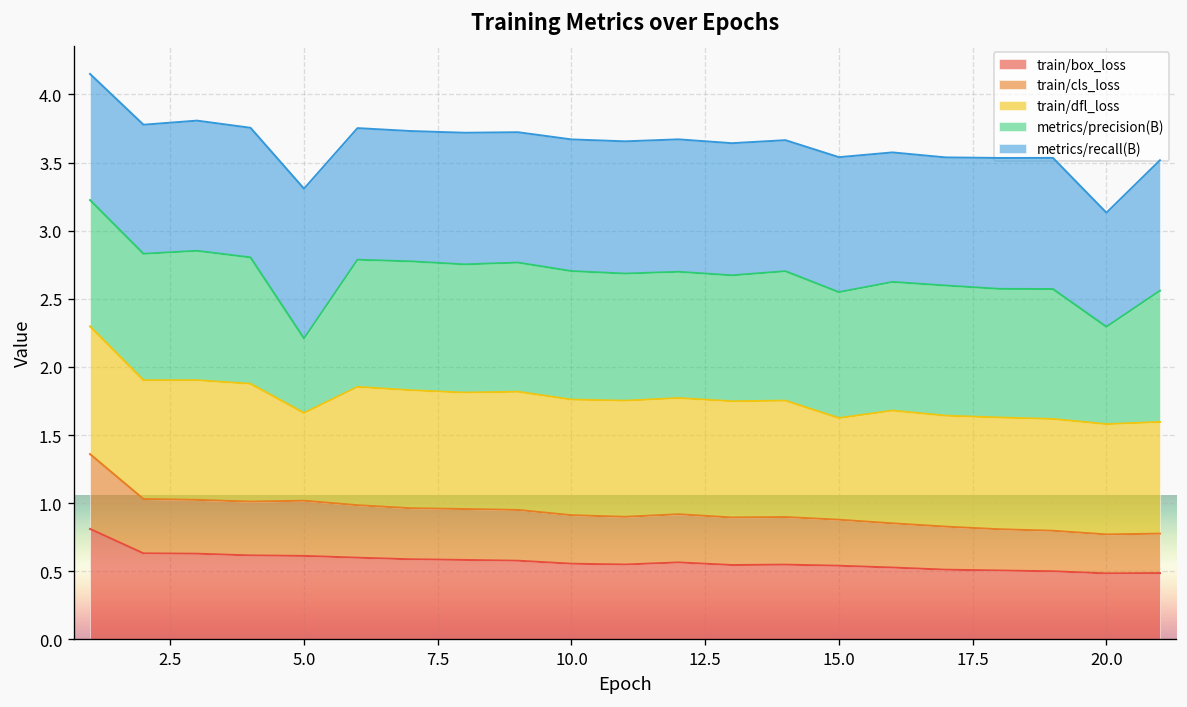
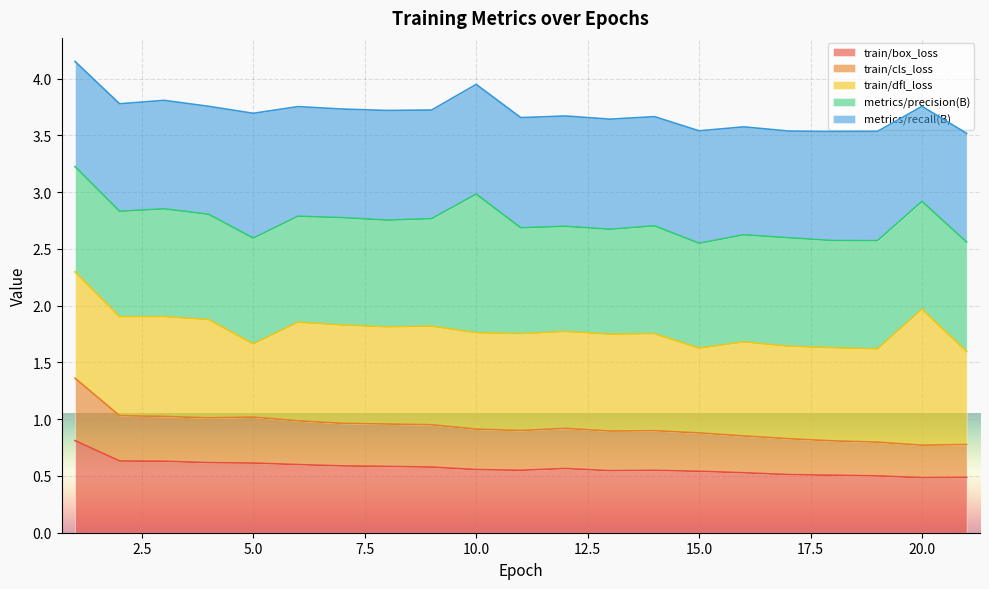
metrics/precision(B), 5.0: 0.55 -> 0.93
metrics/precision(B), 10.0: 0.94 -> 1.22
train/dfl_loss, 20.0: 0.81 -> 1.20
metrics/precision(B), 20.0: 0.71 -> 0.95
